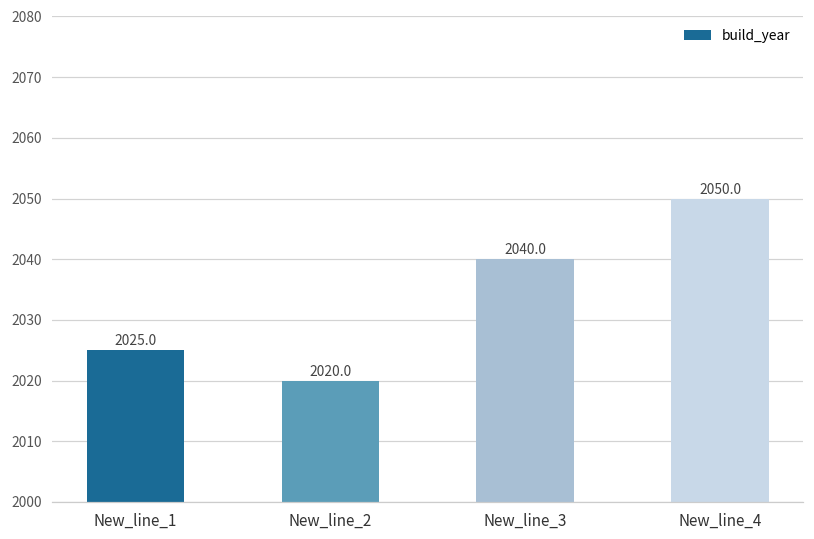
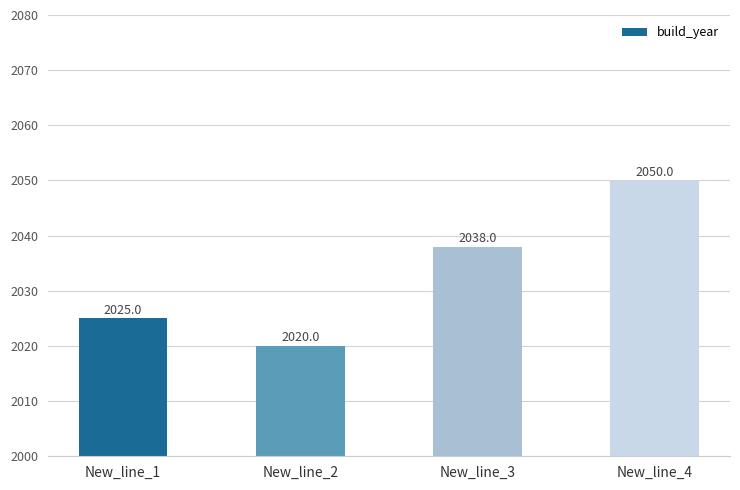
New_line_3: 2040.0 -> 2038.0
